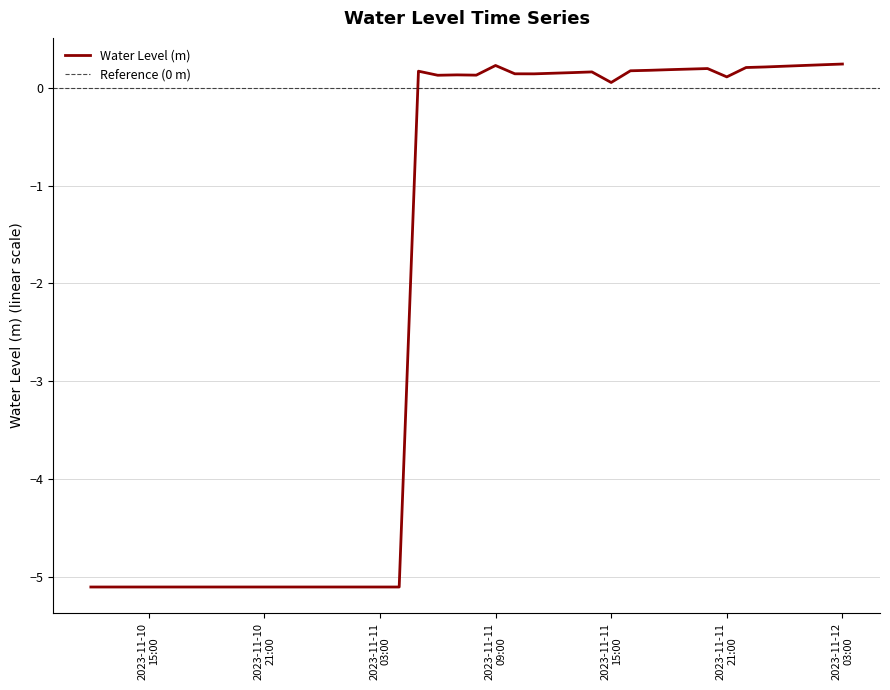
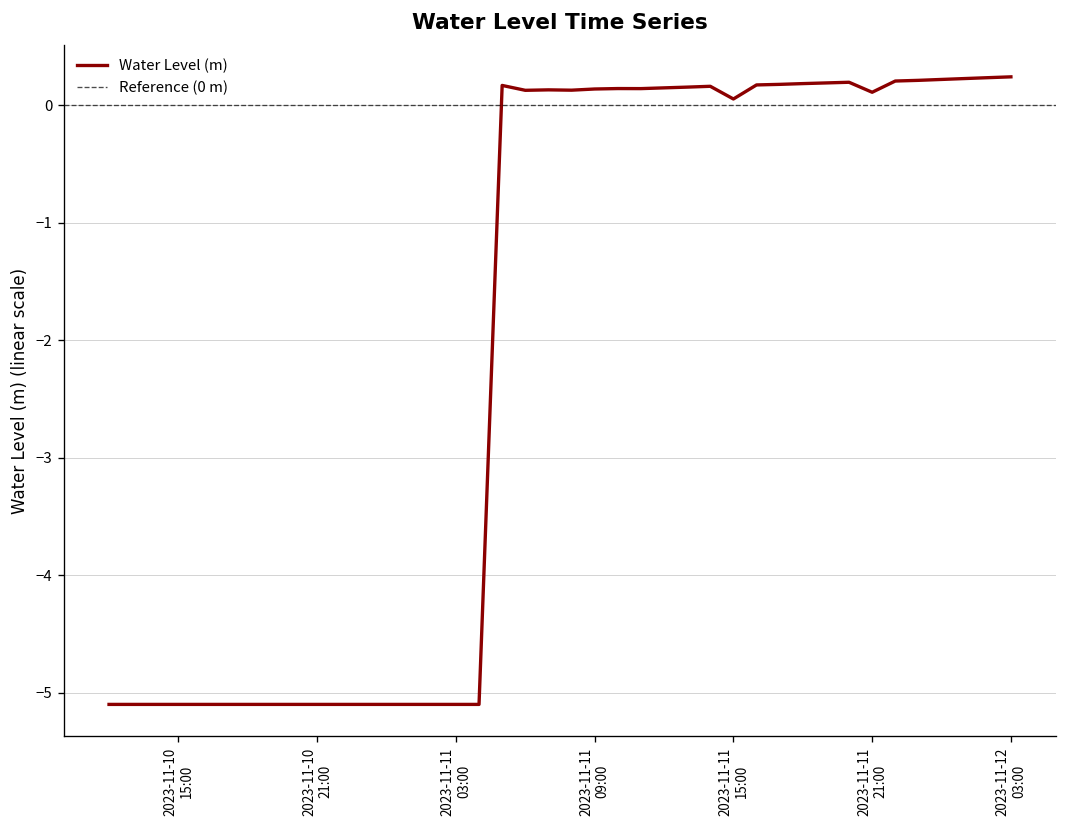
2023-11-11 09:00: 0.2 -> 0.1
